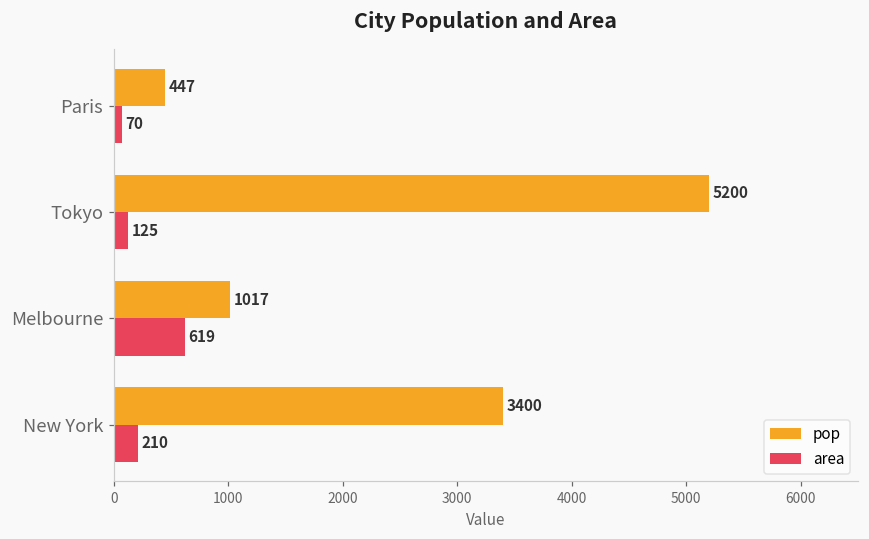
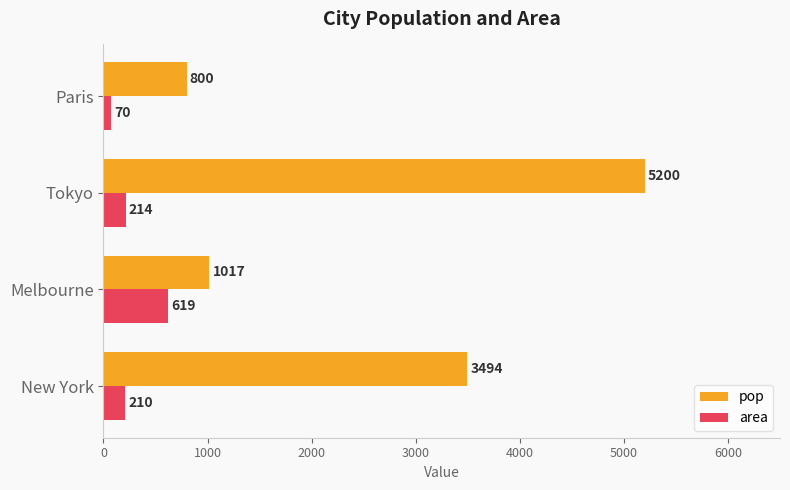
pop, Paris: 447 -> 800
area, Tokyo: 125 -> 214
pop, New York: 3400 -> 3494
